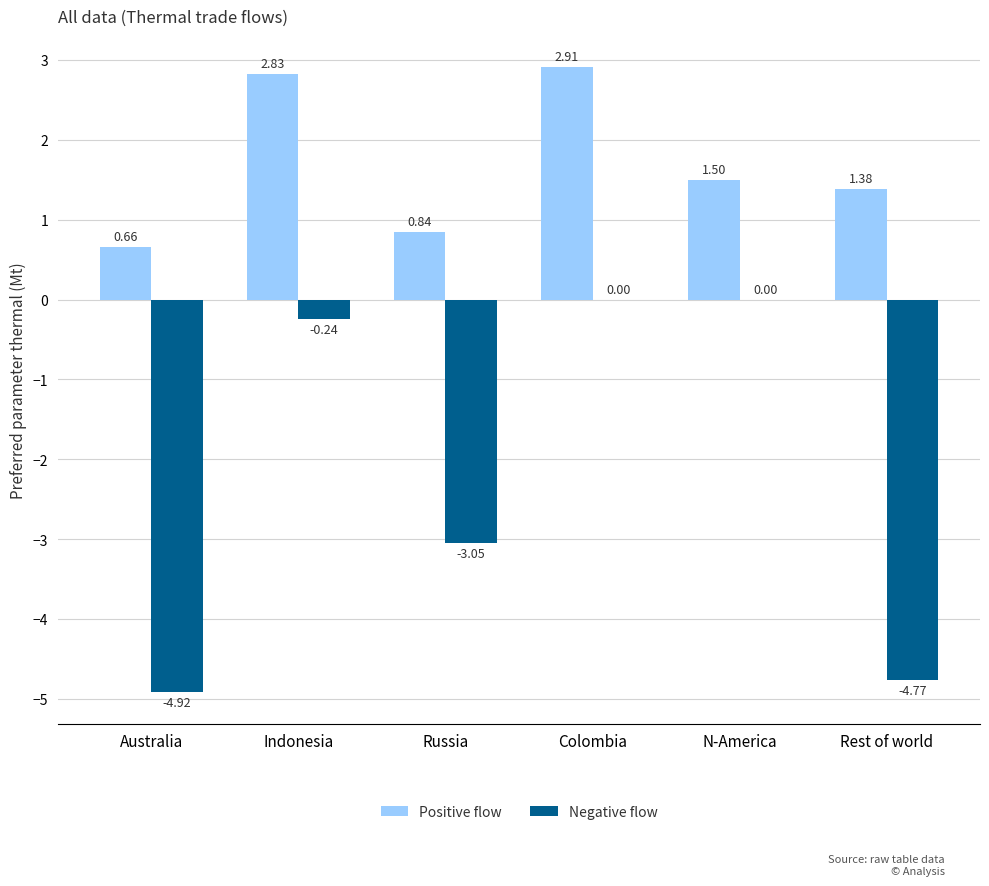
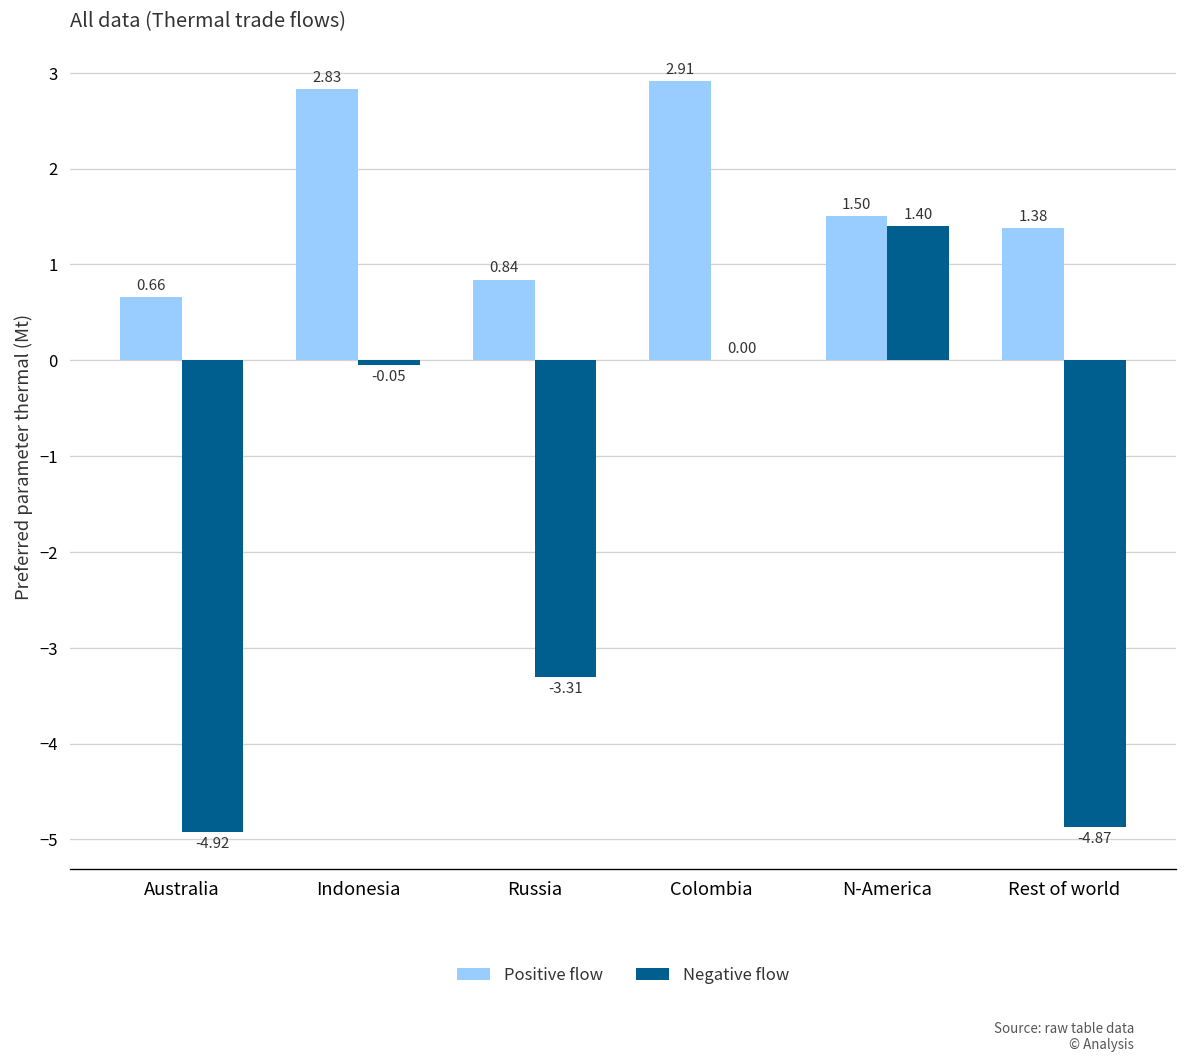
Negative flow, Indonesia: -0.24 -> -0.05
Negative flow, Russia: -3.05 -> -3.31
Negative flow, N-America: 0.00 -> 1.40
Negative flow, Rest of world: -4.77 -> -4.87
